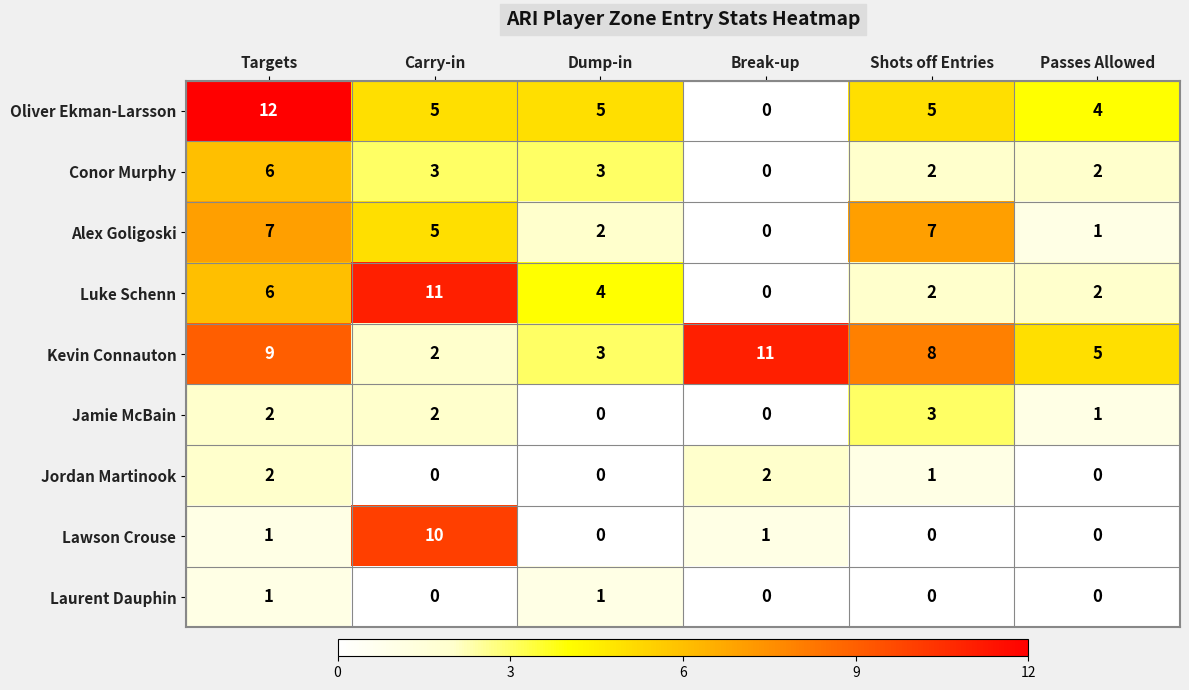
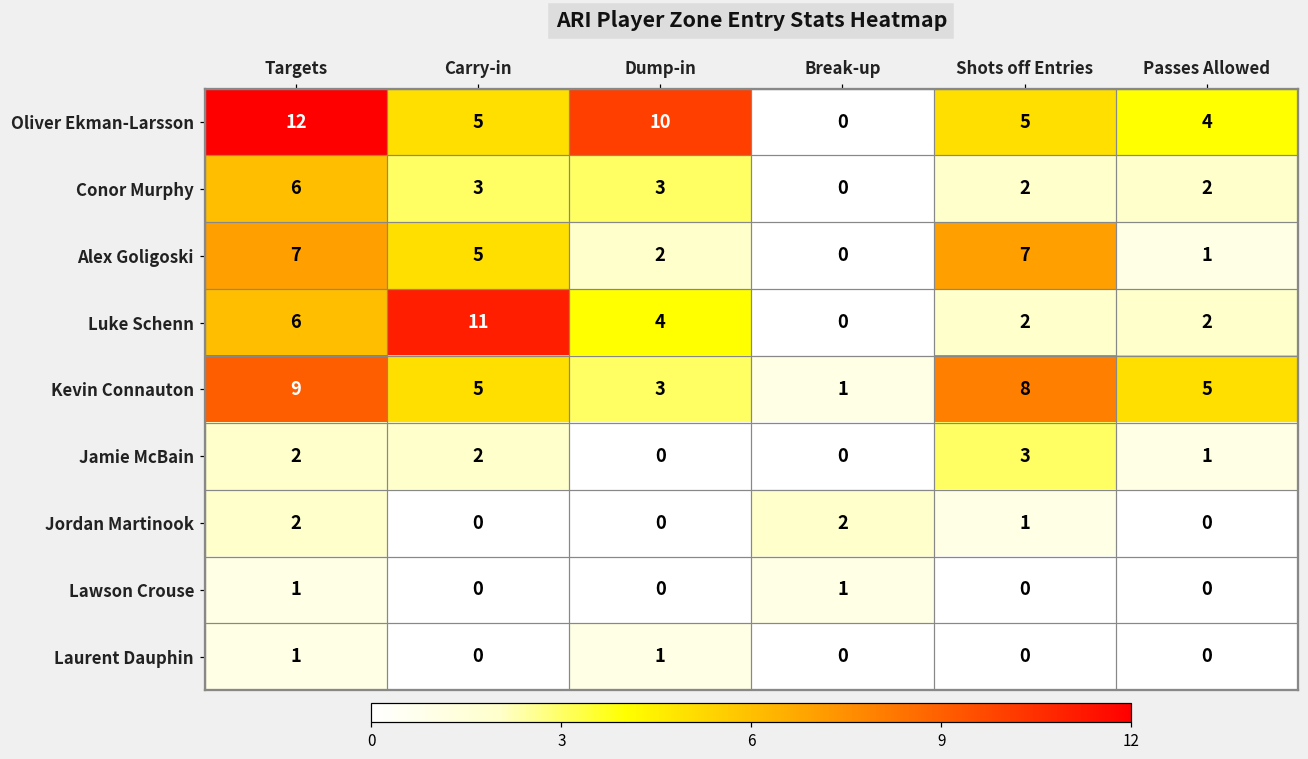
Oliver Ekman-Larsson, Dump-in: 5 -> 10
Kevin Connauton, Carry-in: 2 -> 5
Kevin Connauton, Break-up: 11 -> 1
Lawson Crouse, Carry-in: 10 -> 0
